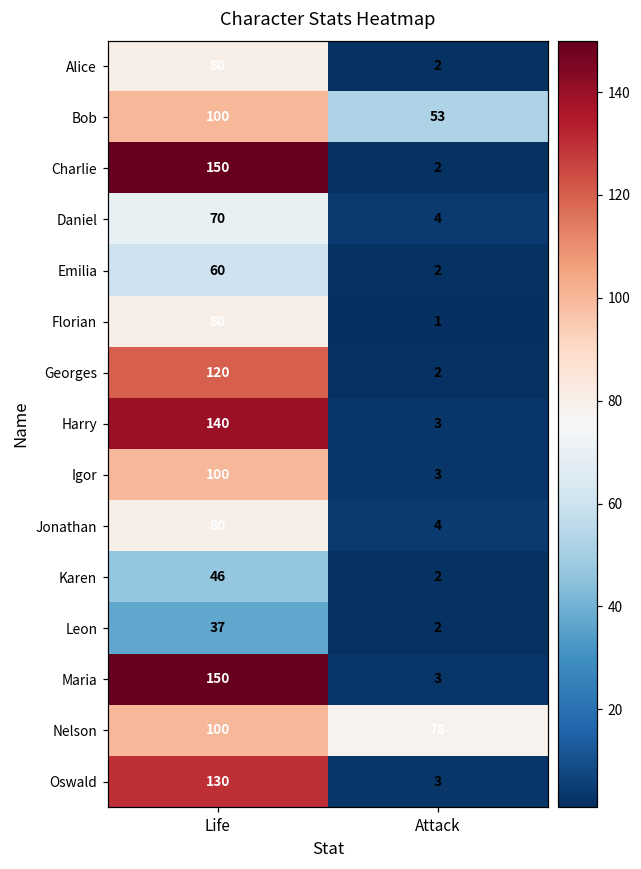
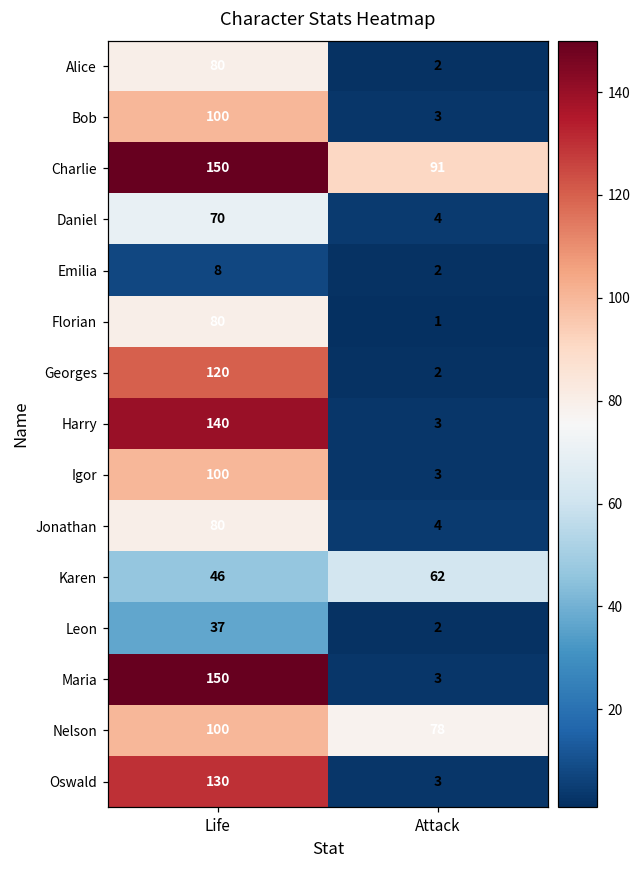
Bob, Attack: 53 -> 3
Charlie, Attack: 2 -> 91
Emilia, Life: 60 -> 8
Karen, Attack: 2 -> 62
